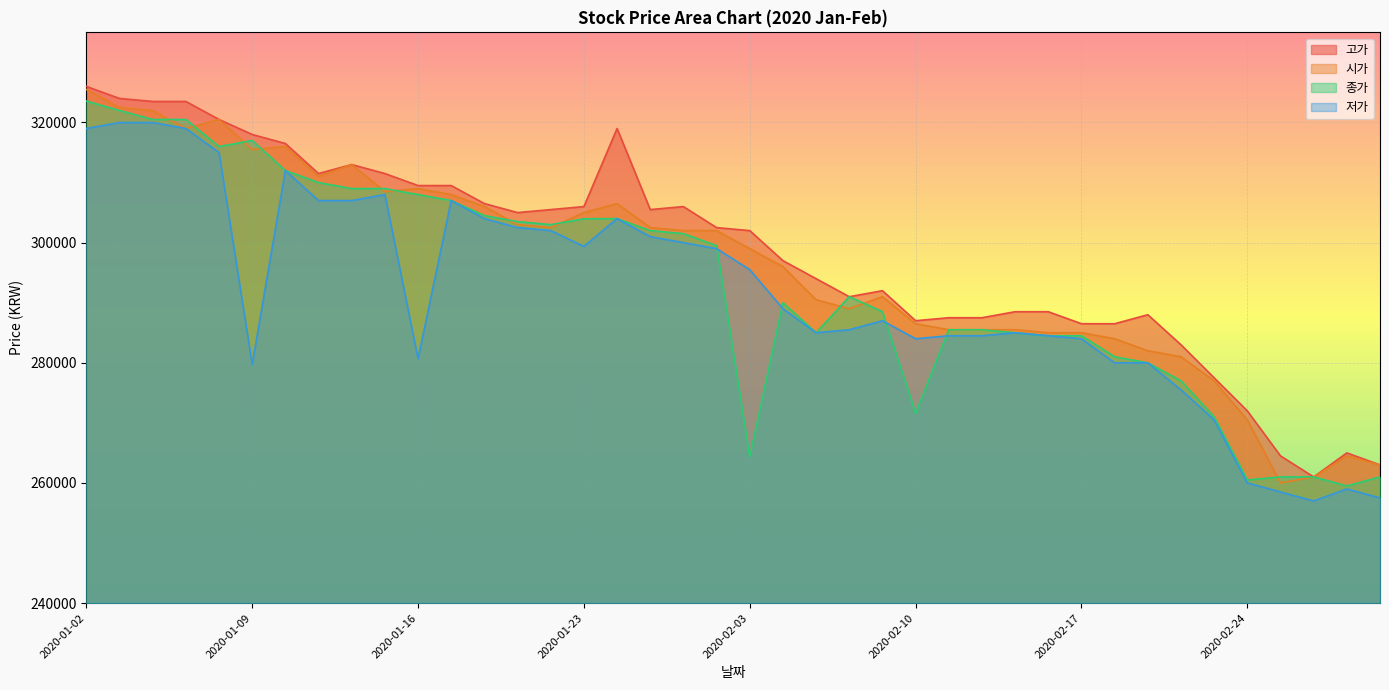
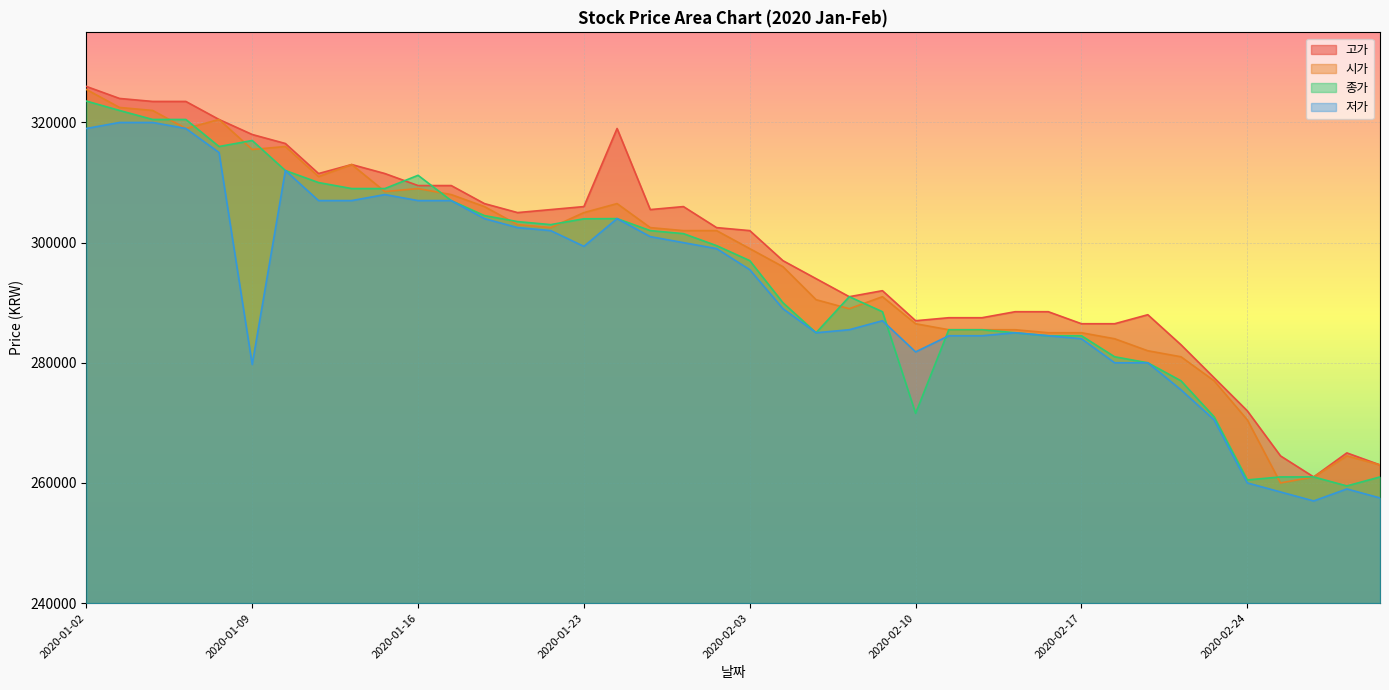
종가, 2020-01-16: 308000 -> 311000
저가, 2020-01-16: 281000 -> 307000
종가, 2020-02-03: 264000 -> 297000
저가, 2020-02-10: 284000 -> 282000
